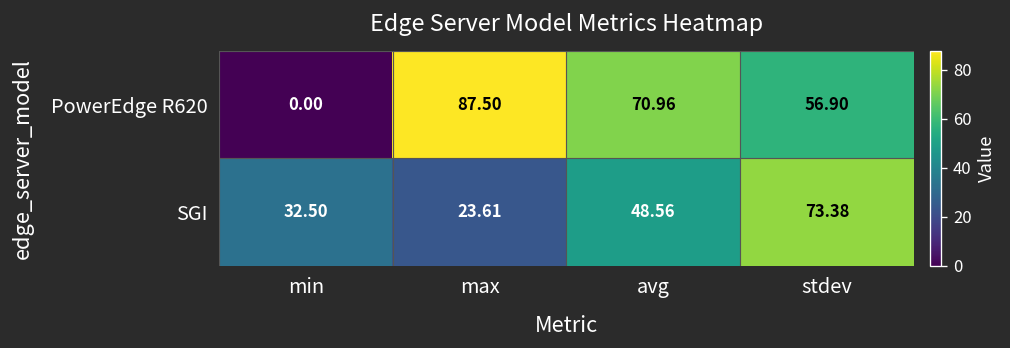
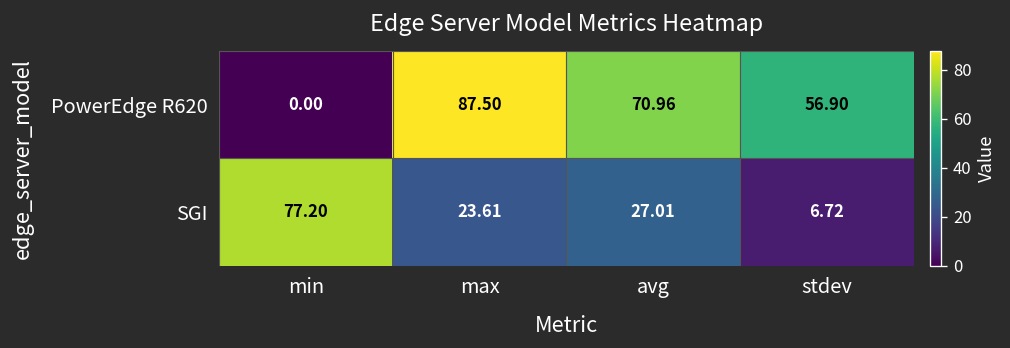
SGI, min: 32.50 -> 77.20
SGI, avg: 48.56 -> 27.01
SGI, stdev: 73.38 -> 6.72
